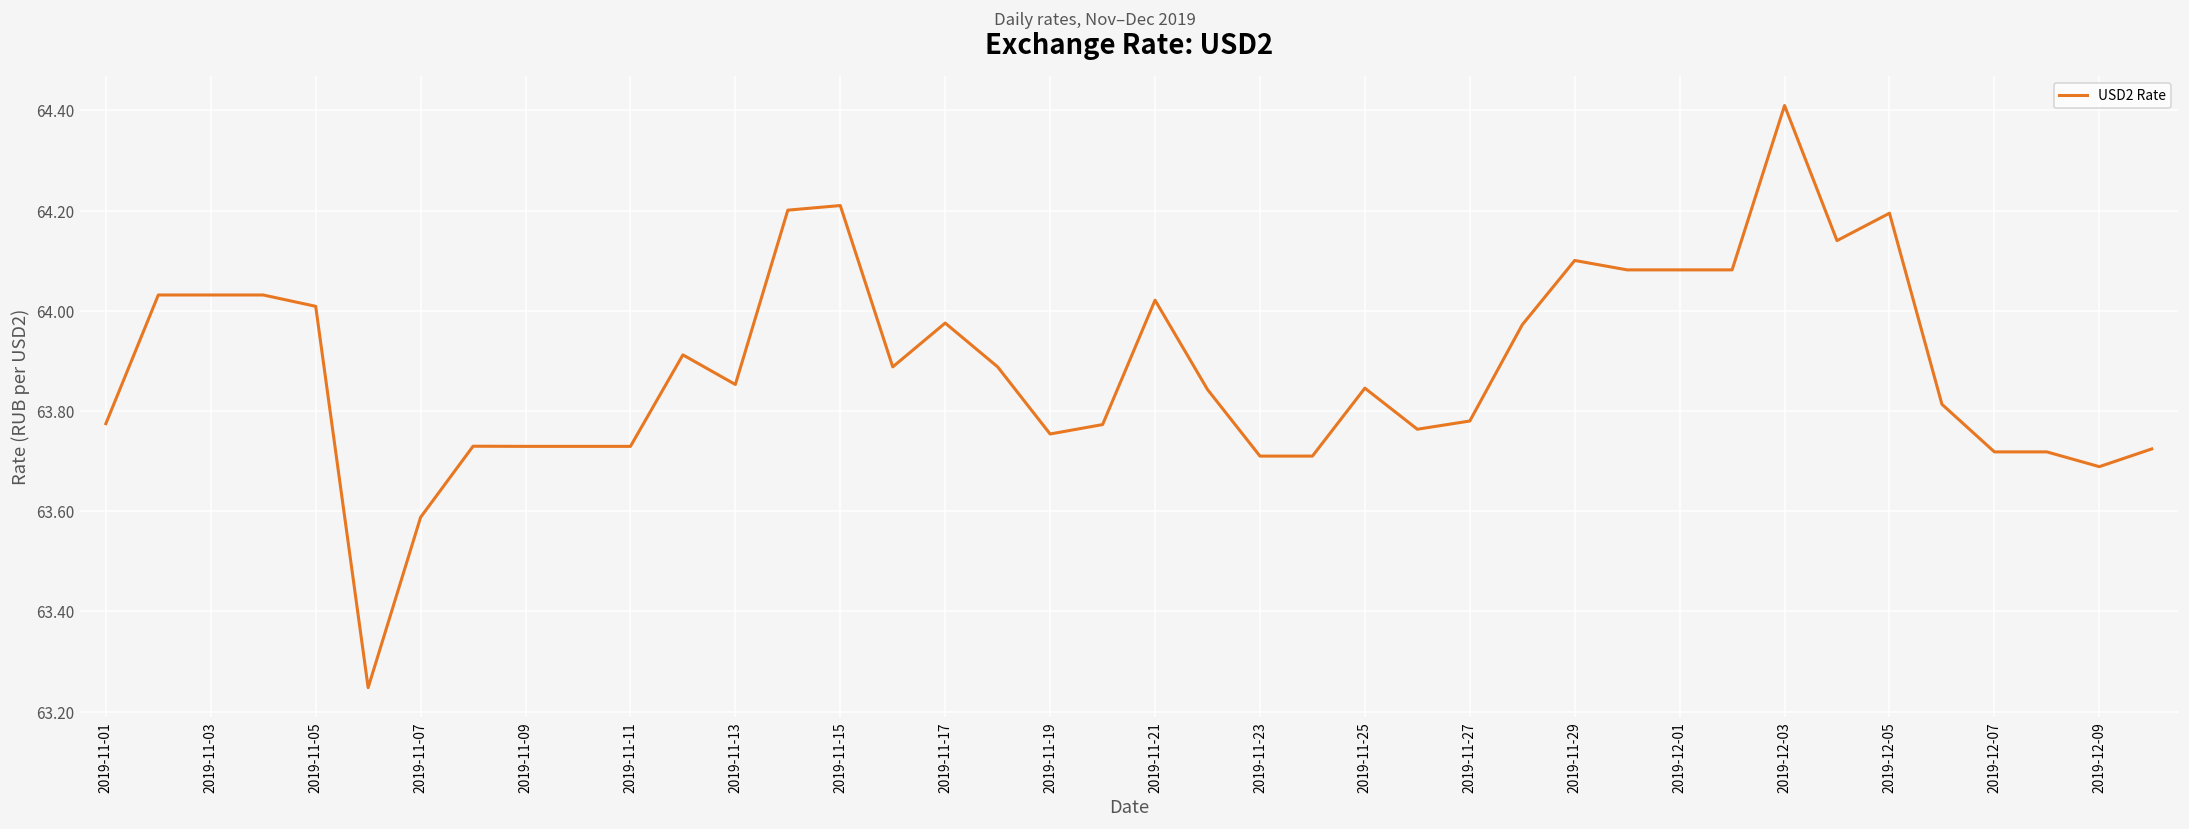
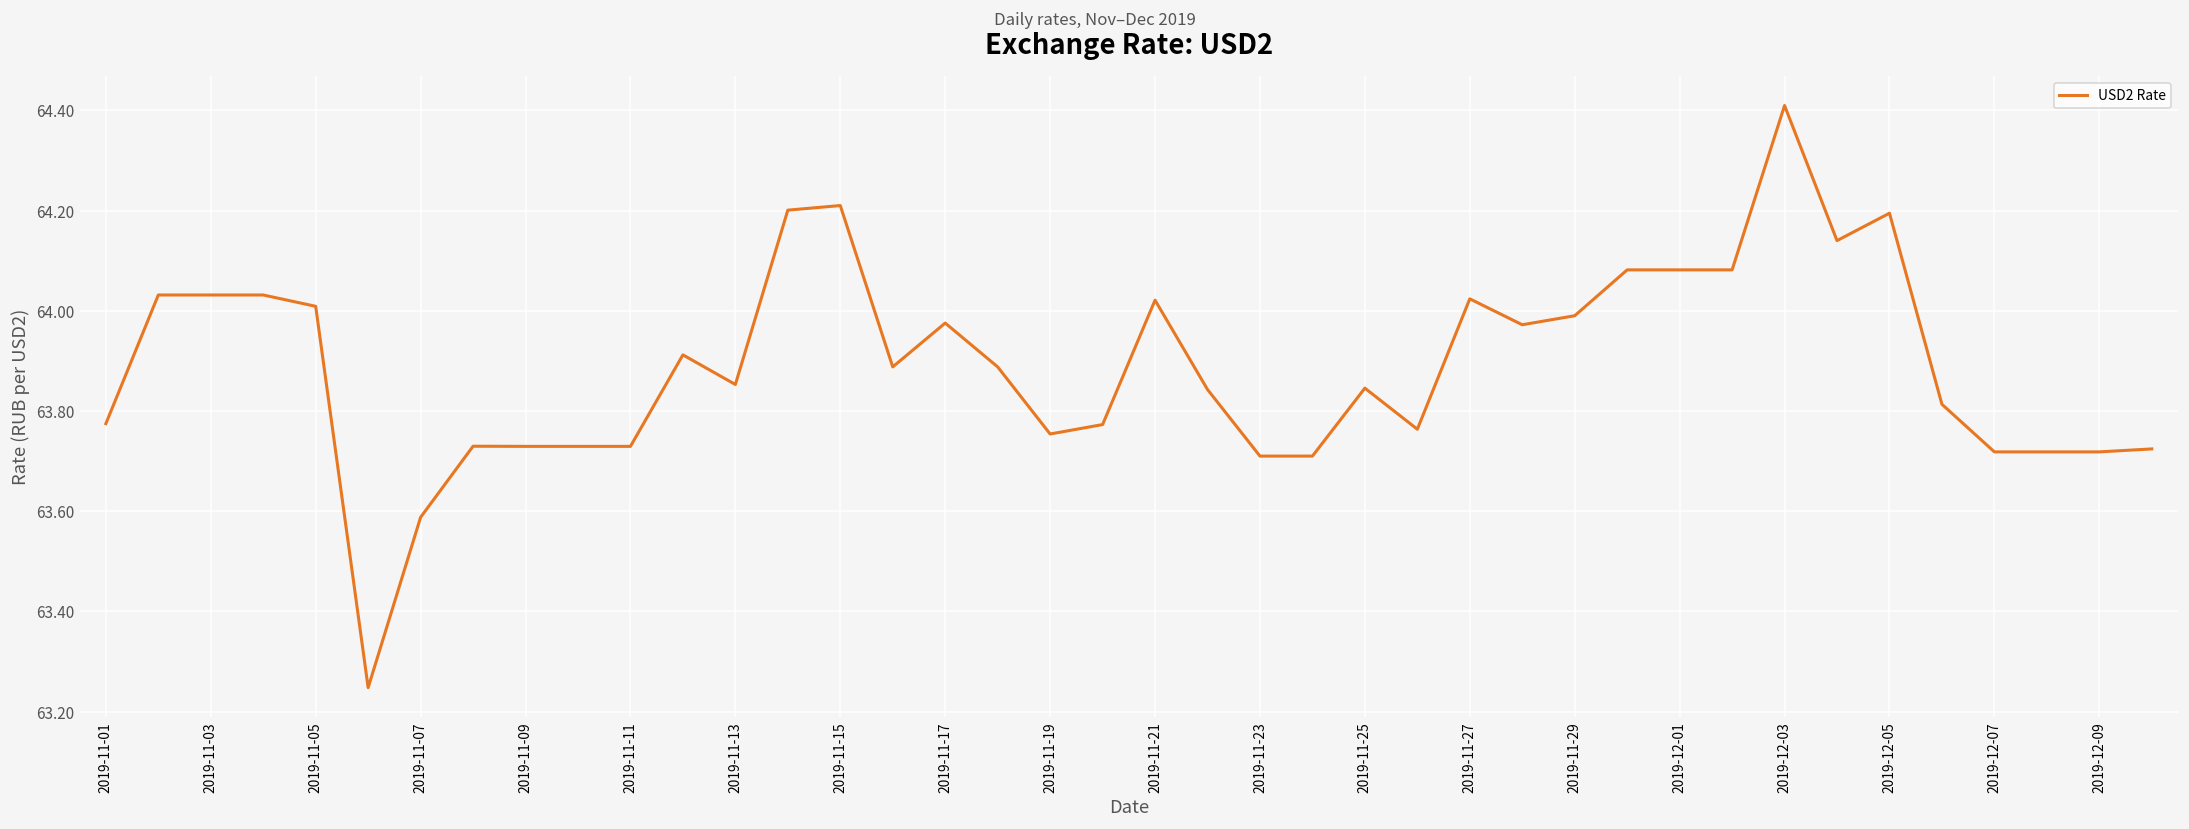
2019-11-27: 63.78 -> 64.02
2019-11-29: 64.10 -> 63.99
2019-12-09: 63.69 -> 63.72
